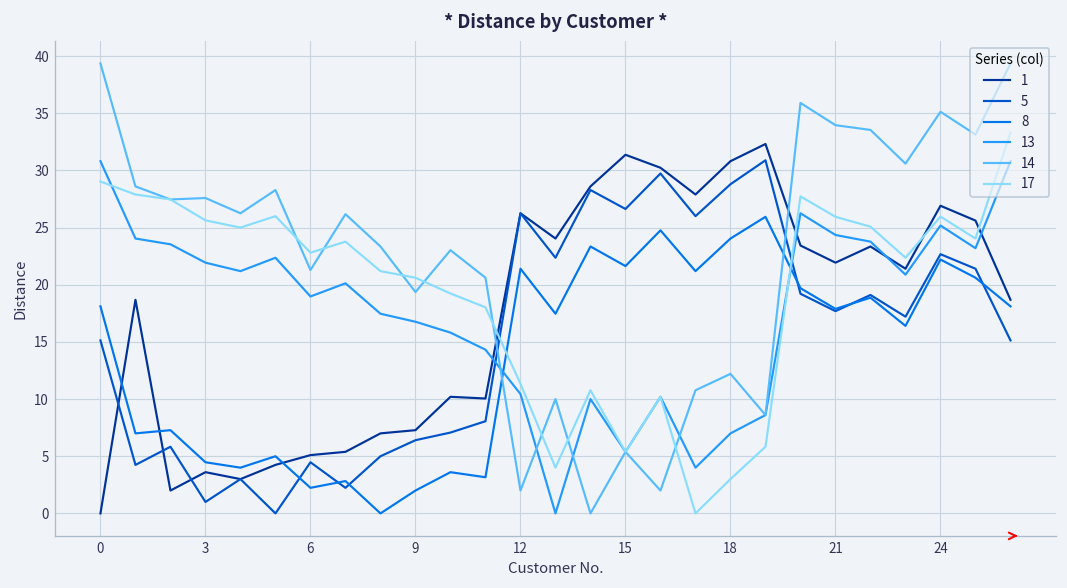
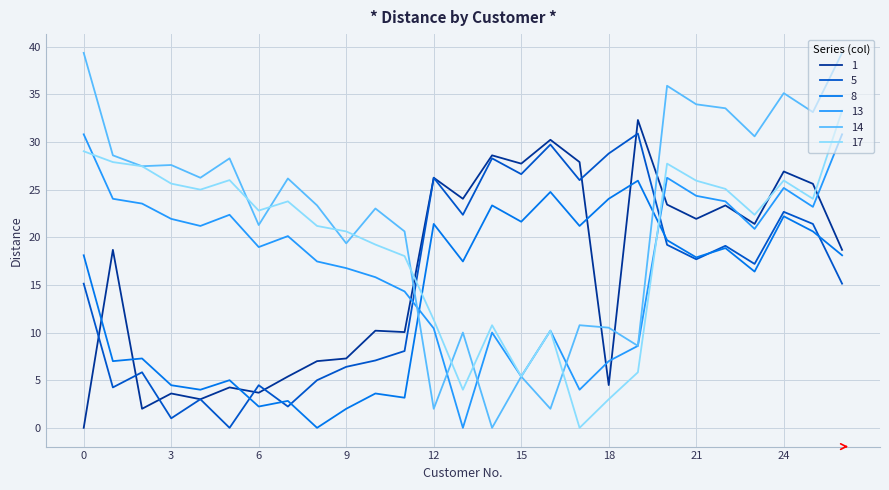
1, 6: 5 -> 4
1, 15: 31 -> 28
1, 18: 31 -> 4
14, 18: 12 -> 11
